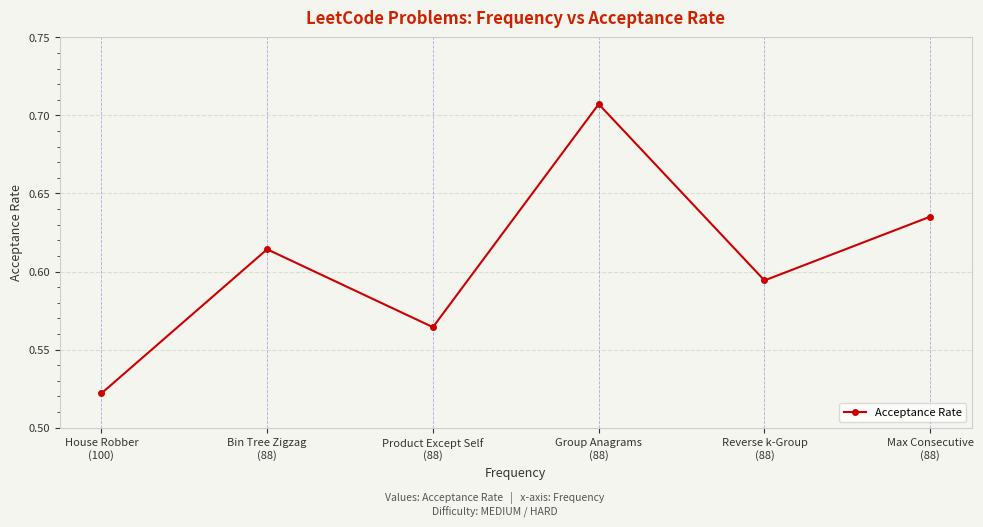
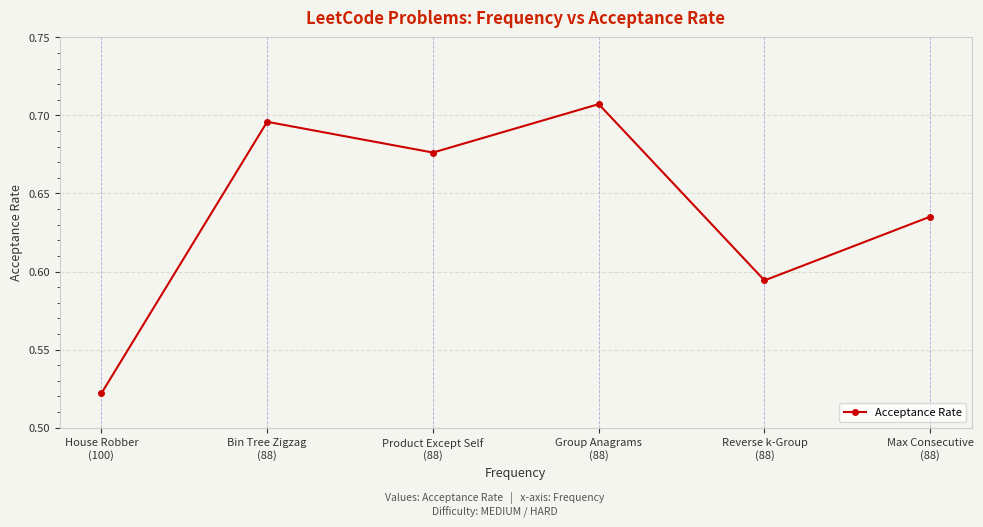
Bin Tree Zigzag (88): 0.614 -> 0.696
Product Except Self (88): 0.564 -> 0.676
